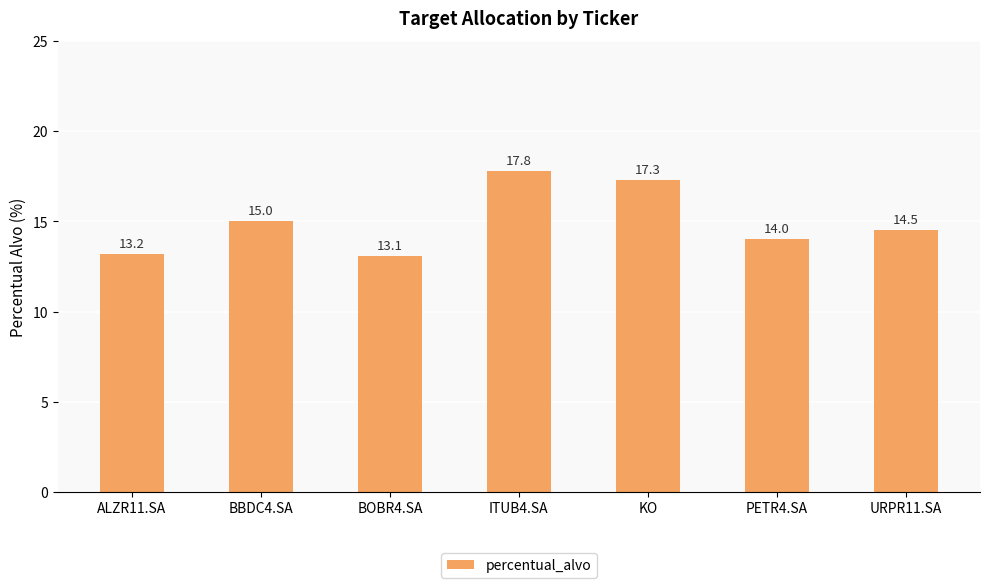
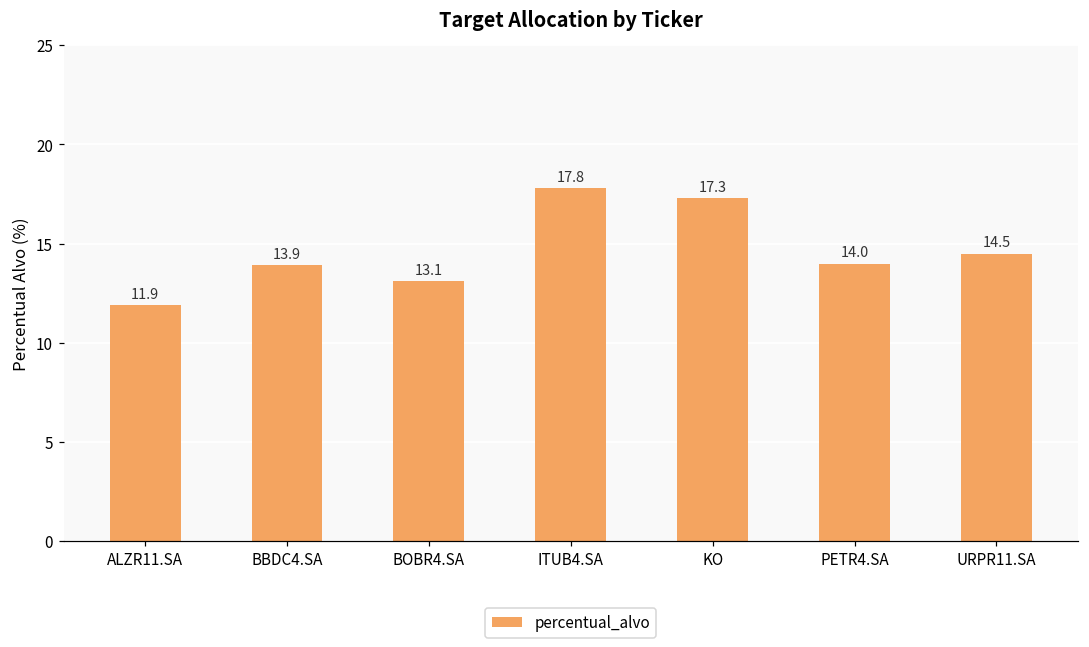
ALZR11.SA: 13.2 -> 11.9
BBDC4.SA: 15.0 -> 13.9
